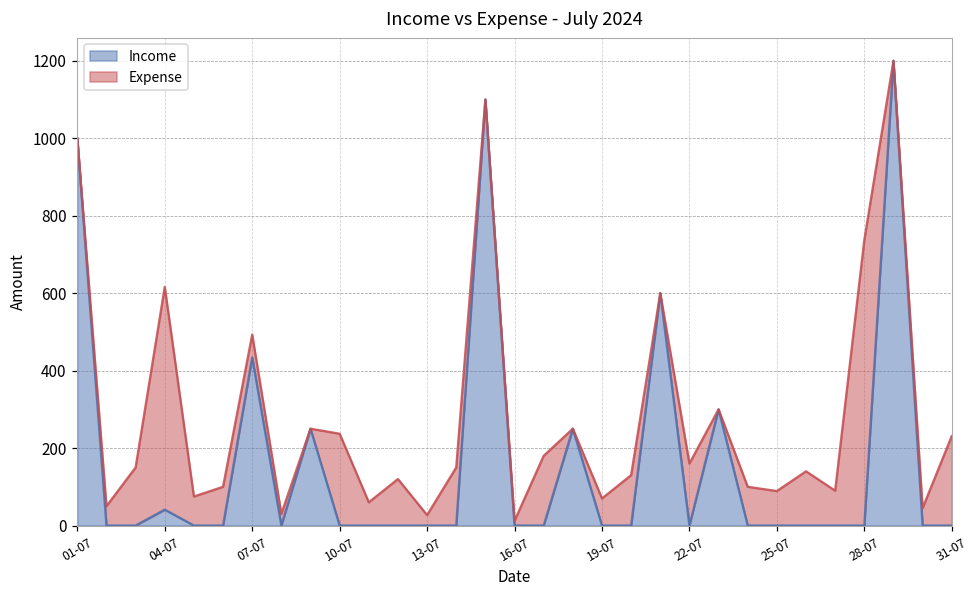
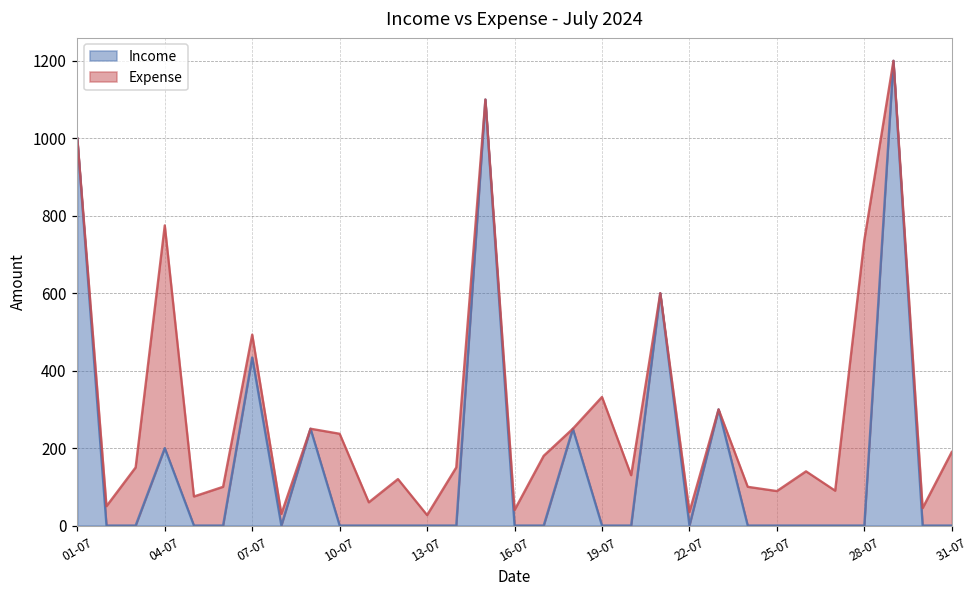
Income, 04-07: 40 -> 200
Expense, 16-07: 10 -> 40
Expense, 19-07: 70 -> 330
Expense, 22-07: 160 -> 40
Expense, 31-07: 230 -> 190
